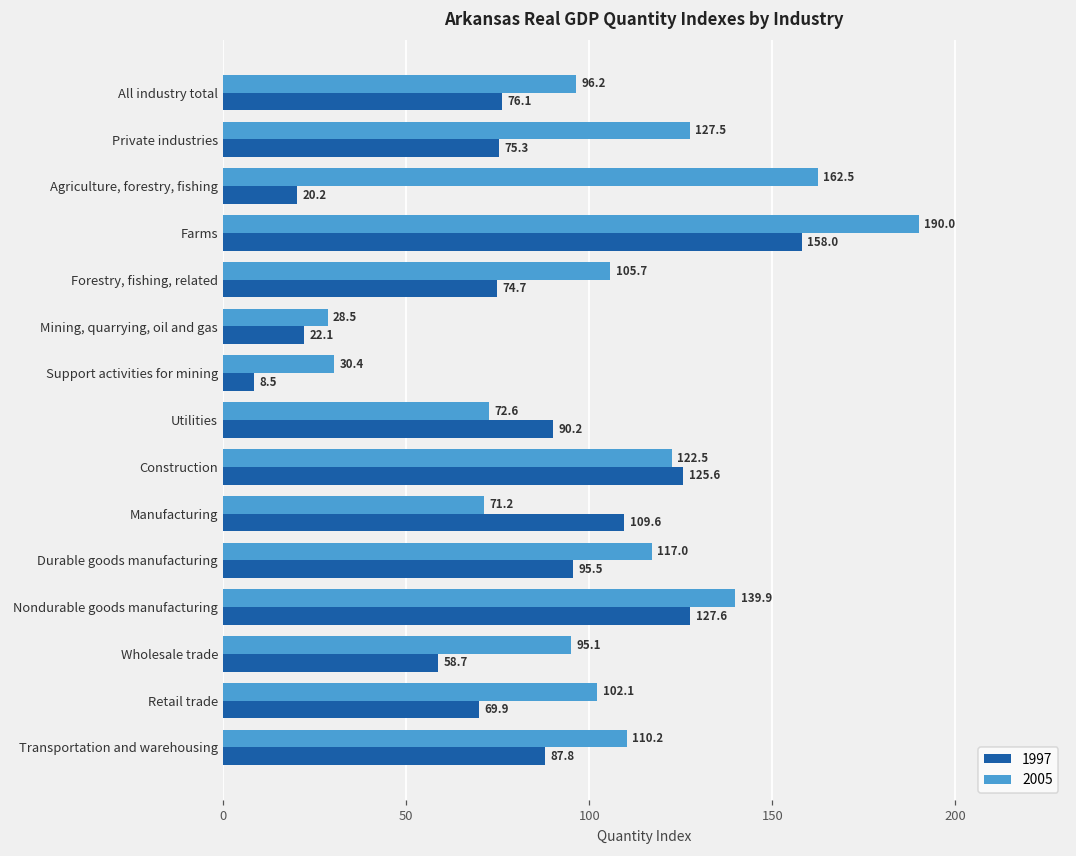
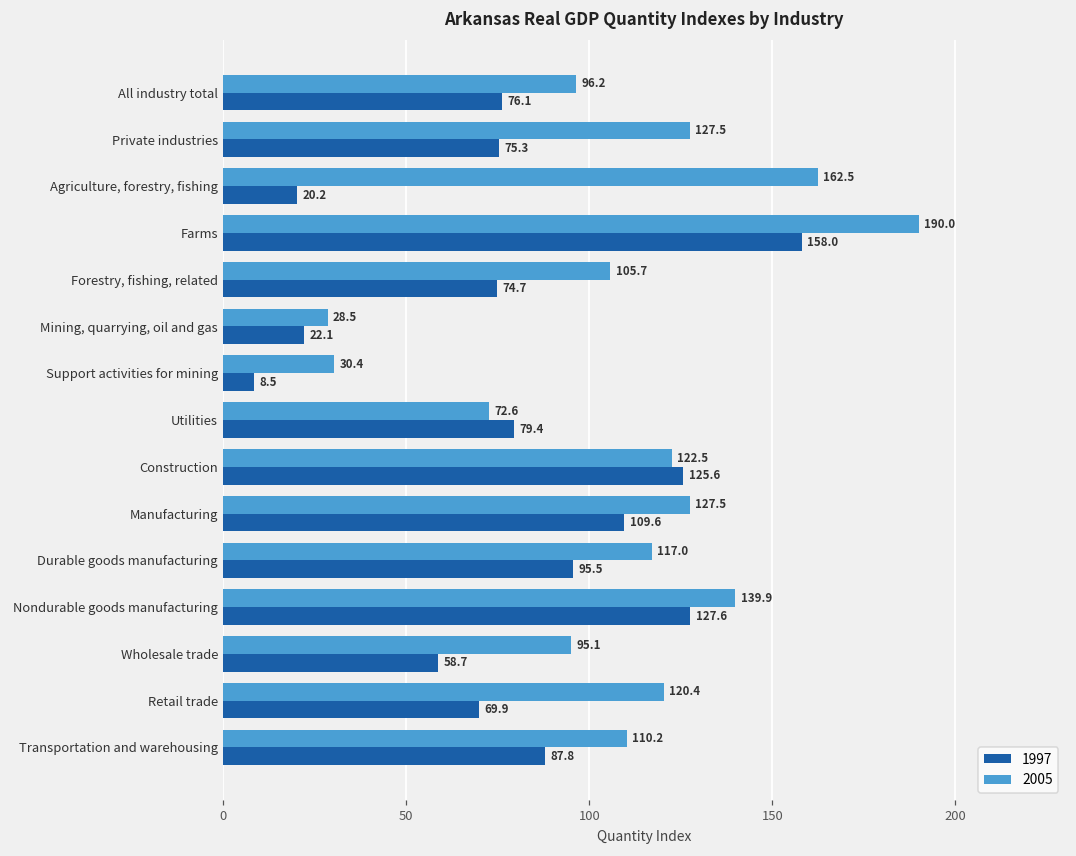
1997, Utilities: 90.2 -> 79.4
2005, Manufacturing: 71.2 -> 127.5
2005, Retail trade: 102.1 -> 120.4
